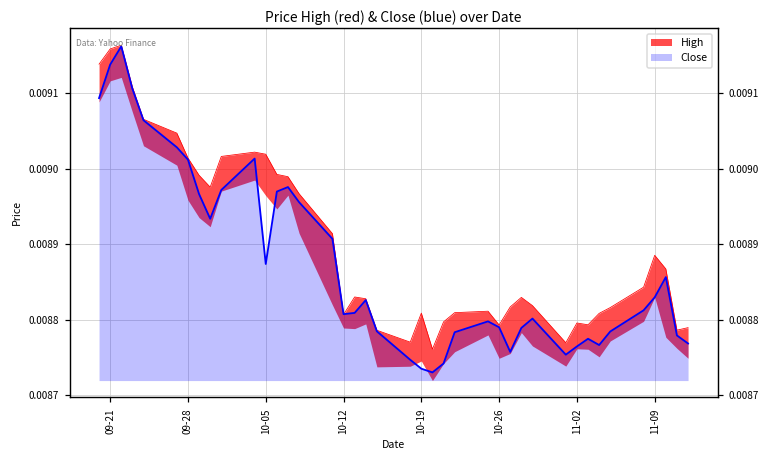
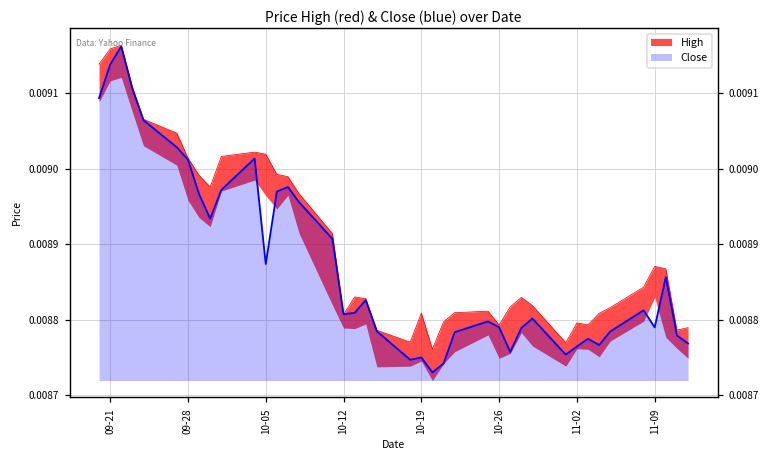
Close, 10-19: 0.00874 -> 0.00875
High, 11-09: 0.00889 -> 0.00887
Close, 11-09: 0.00883 -> 0.00879
